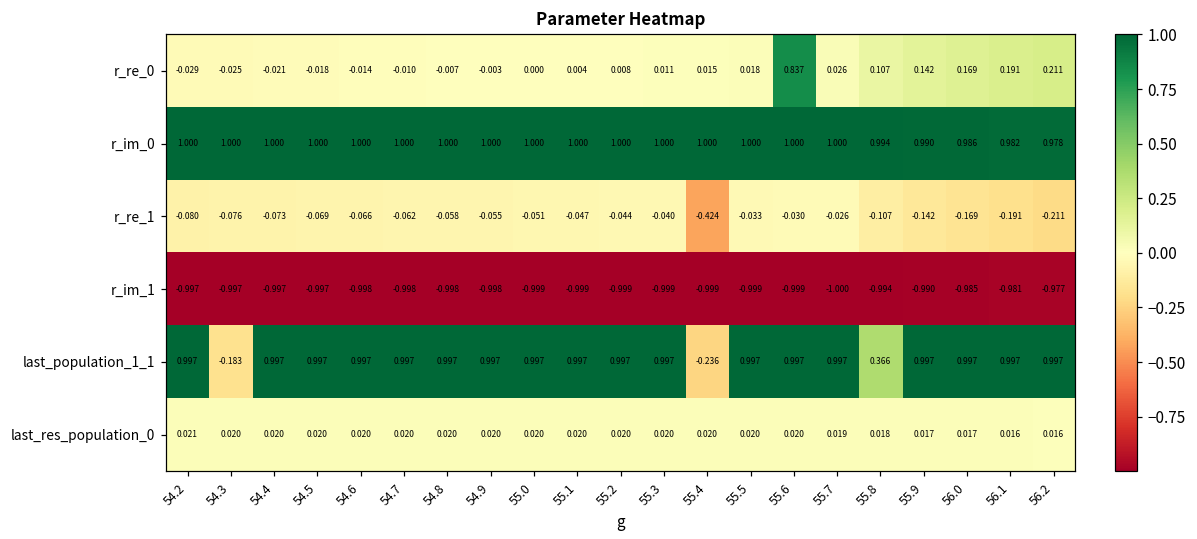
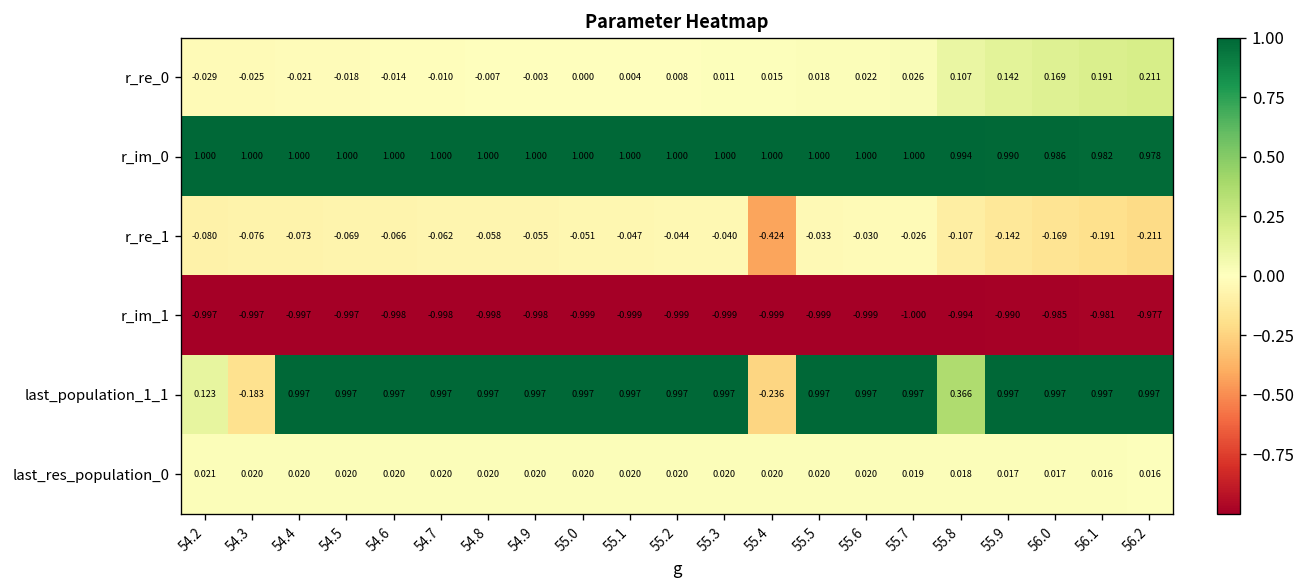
r_re_0, 55.6: 0.837 -> 0.022
last_population_1_1, 54.2: 0.997 -> 0.123
